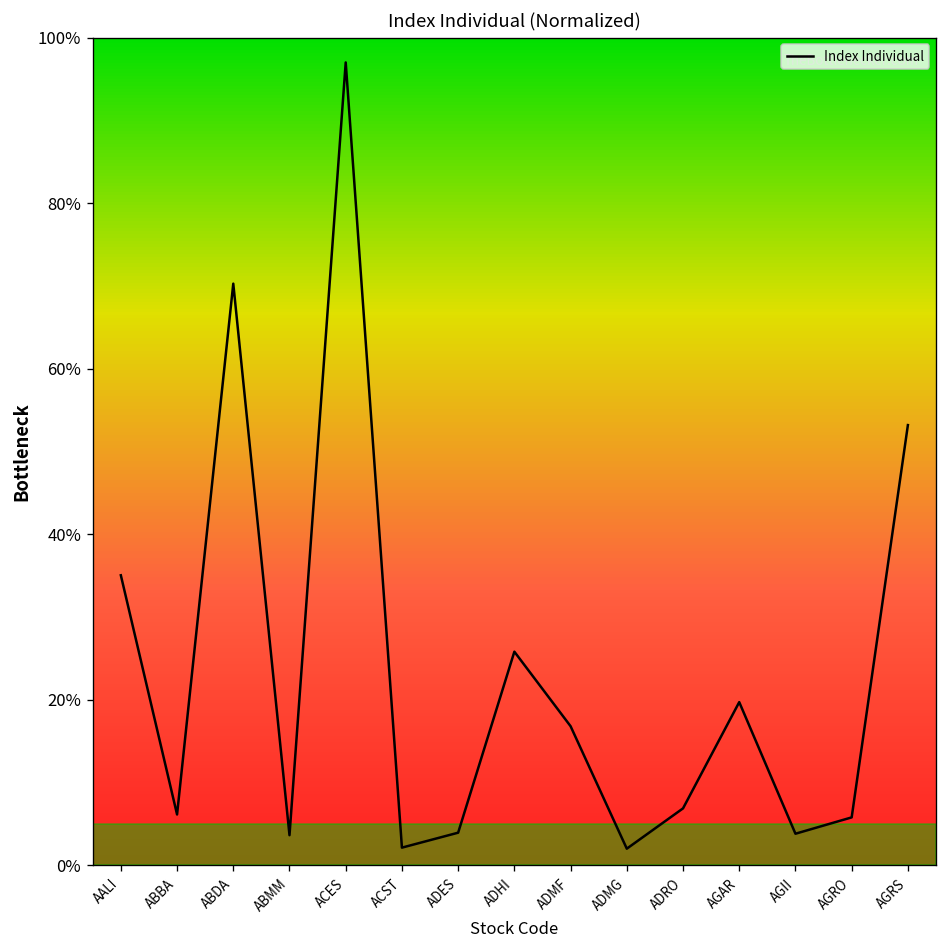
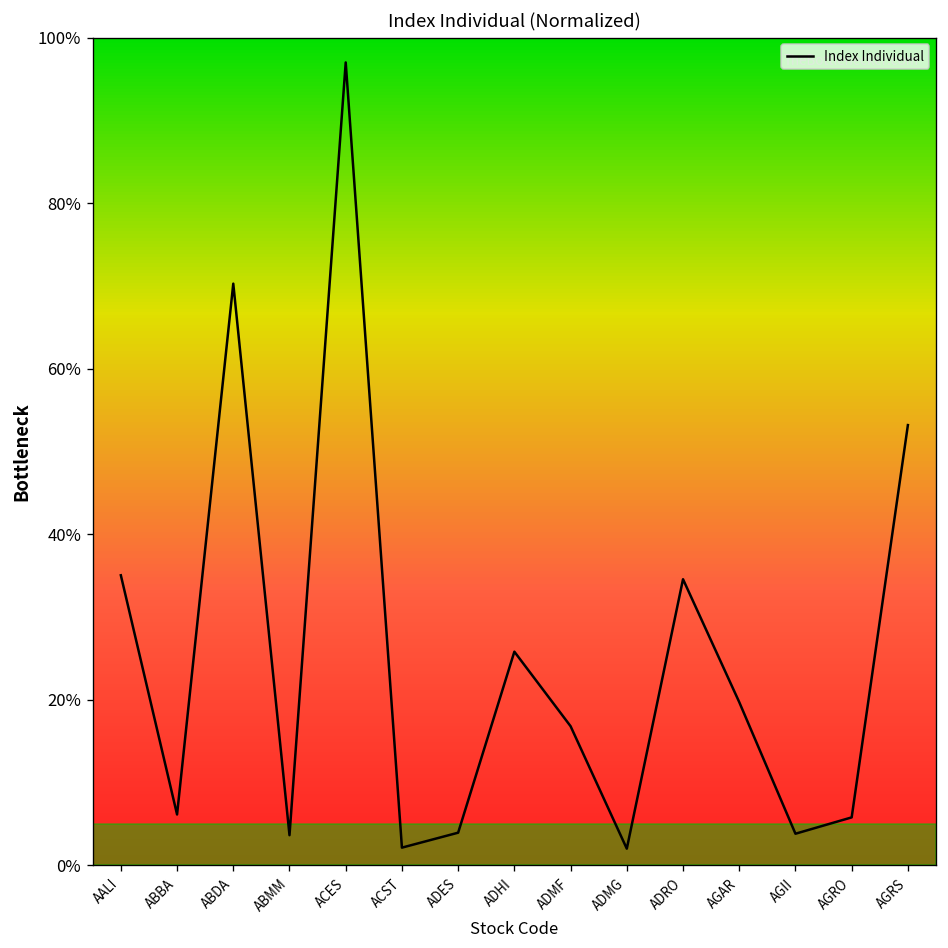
ADRO: 7% -> 35%
